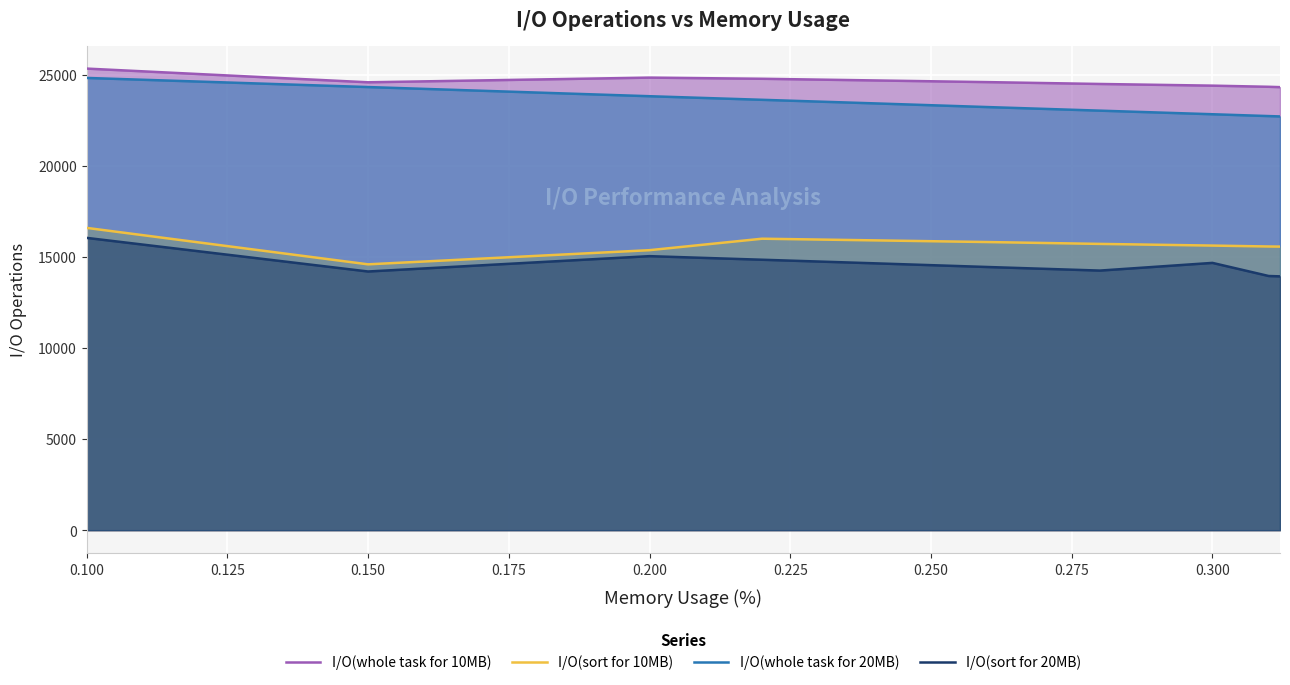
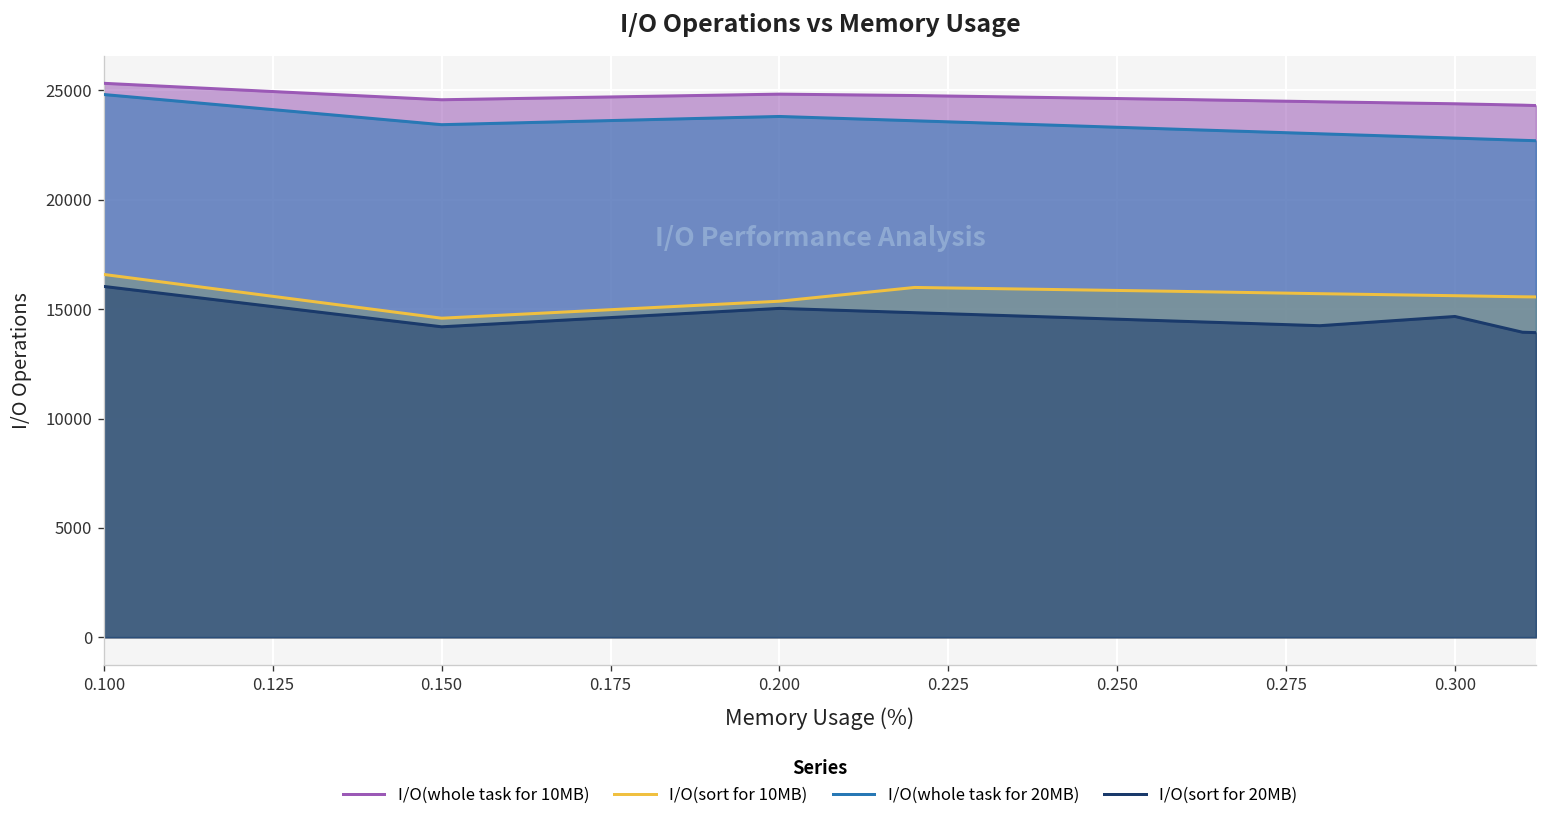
I/O(whole task for 20MB), 0.150: 24300 -> 23400
